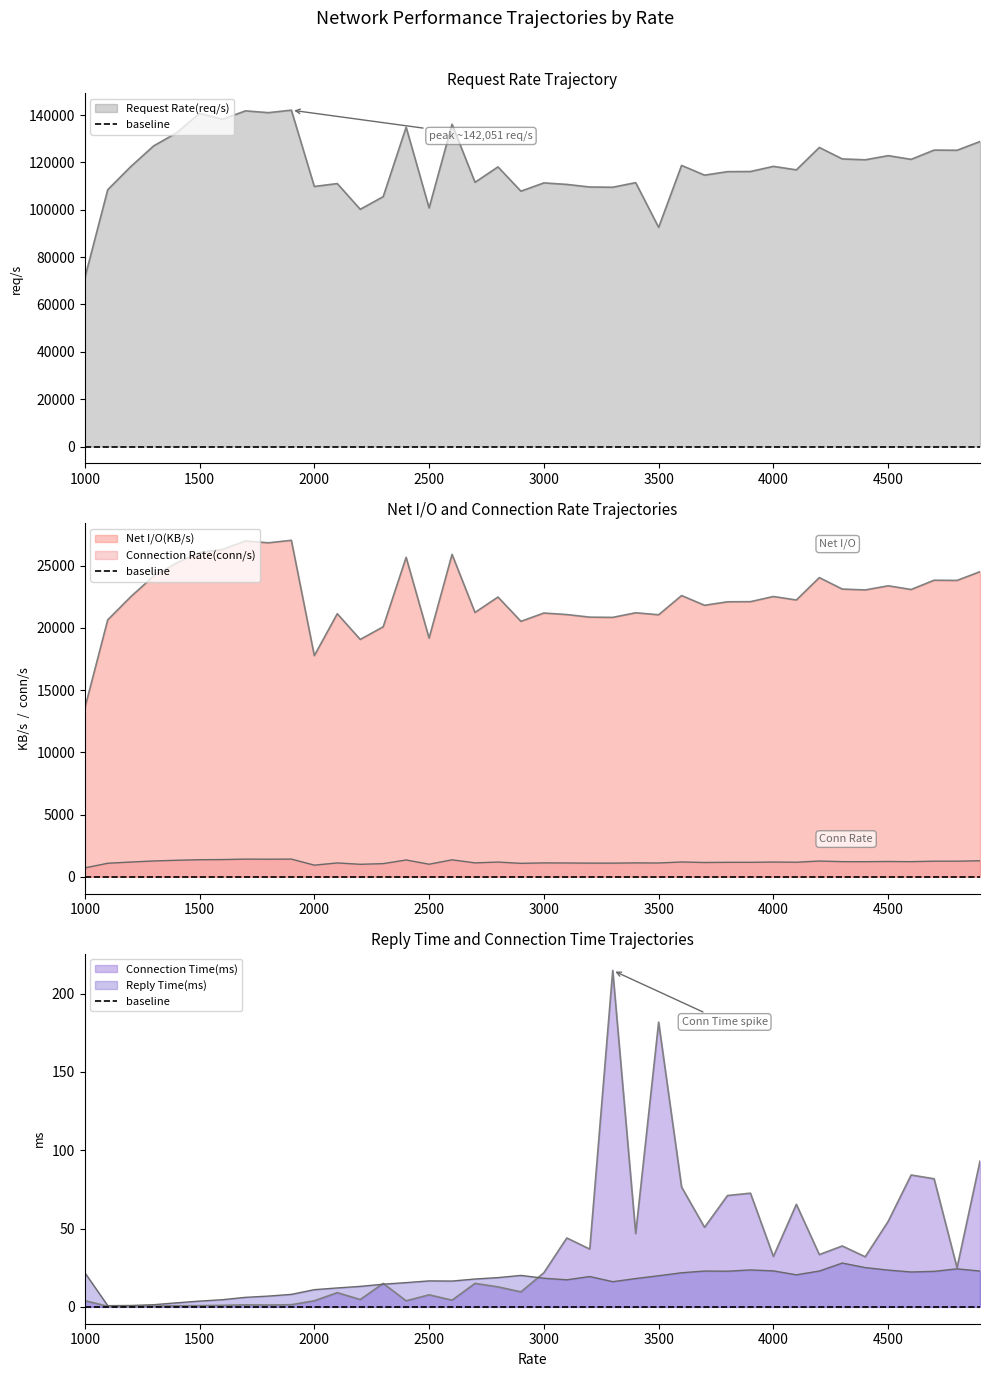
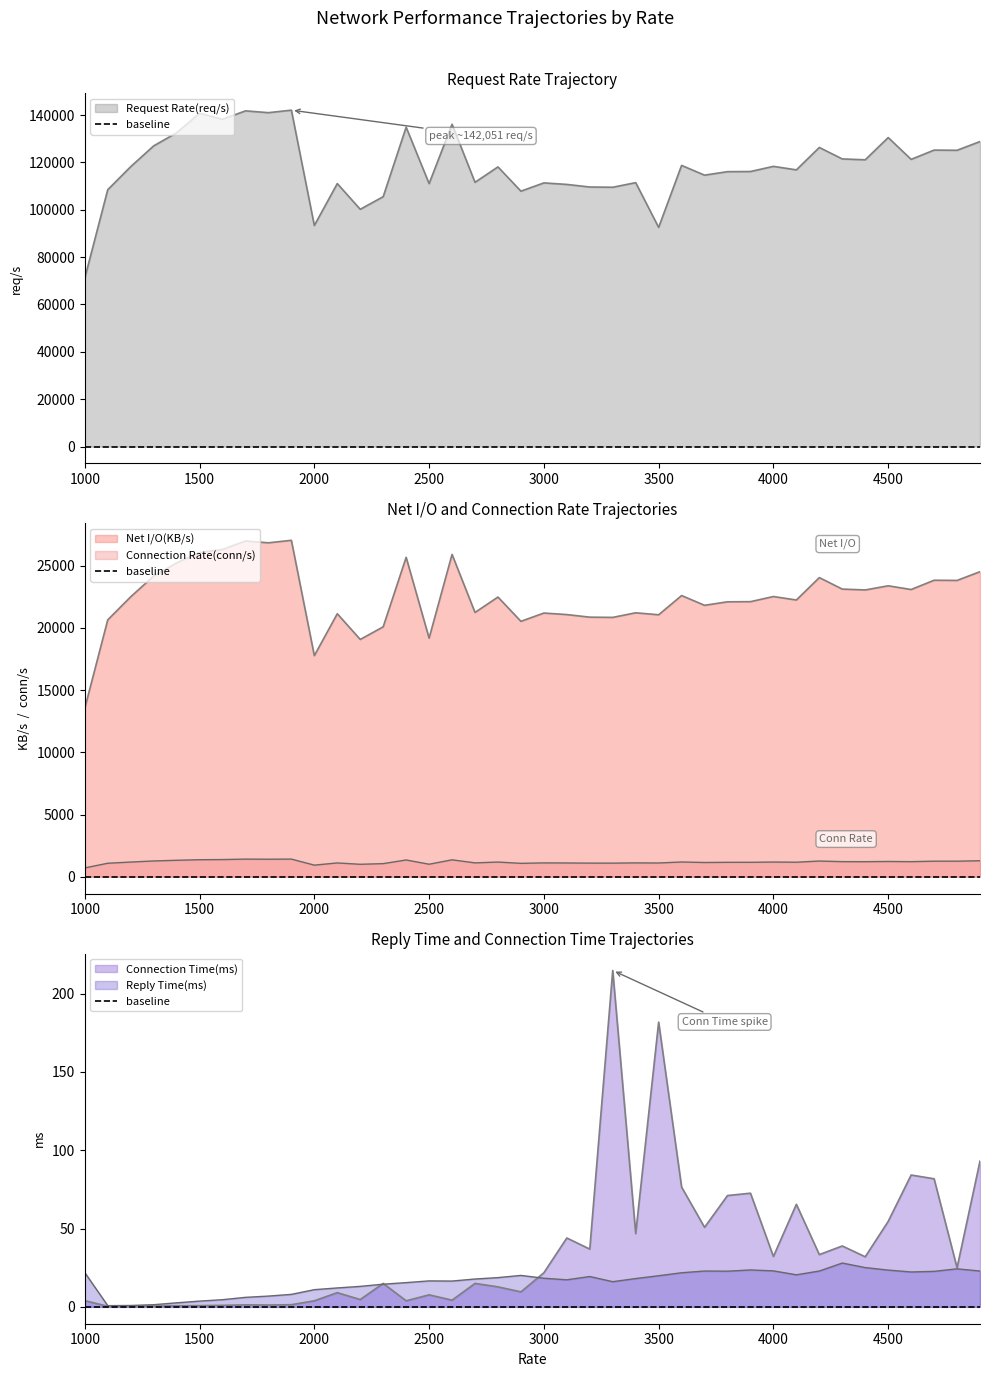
Request Rate Trajectory, 2000: 110000 -> 93000
Request Rate Trajectory, 2500: 101000 -> 111000
Request Rate Trajectory, 4500: 123000 -> 130000
